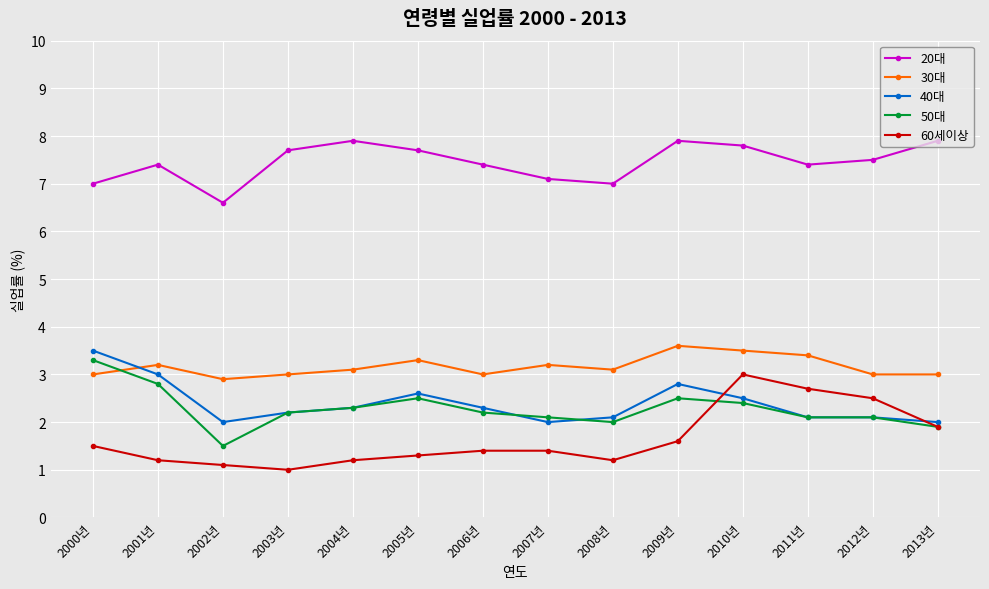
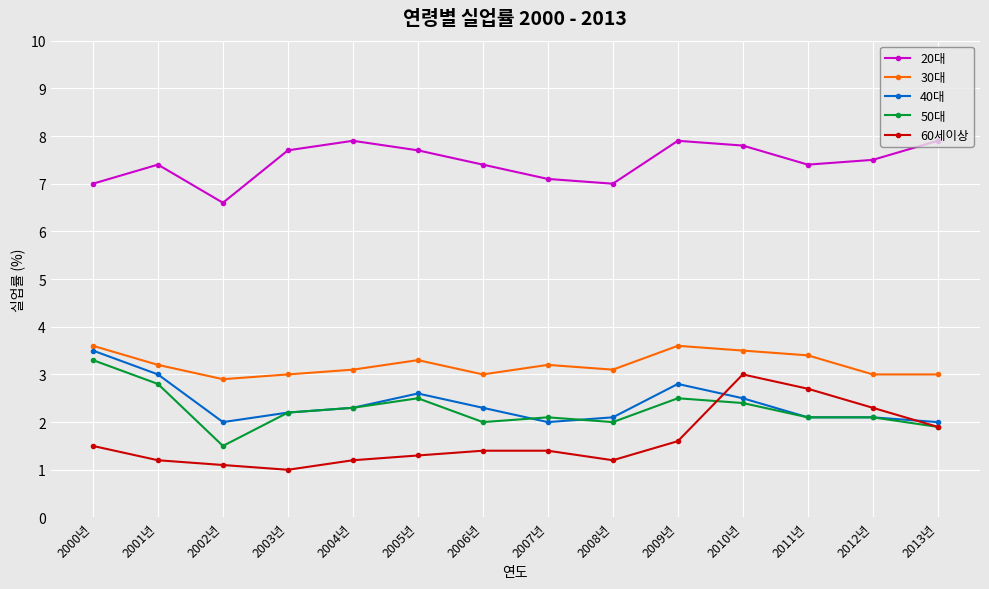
30대, 2000년: 3.0 -> 3.6
50대, 2006년: 2.2 -> 2.0
60세이상, 2012년: 2.5 -> 2.3
